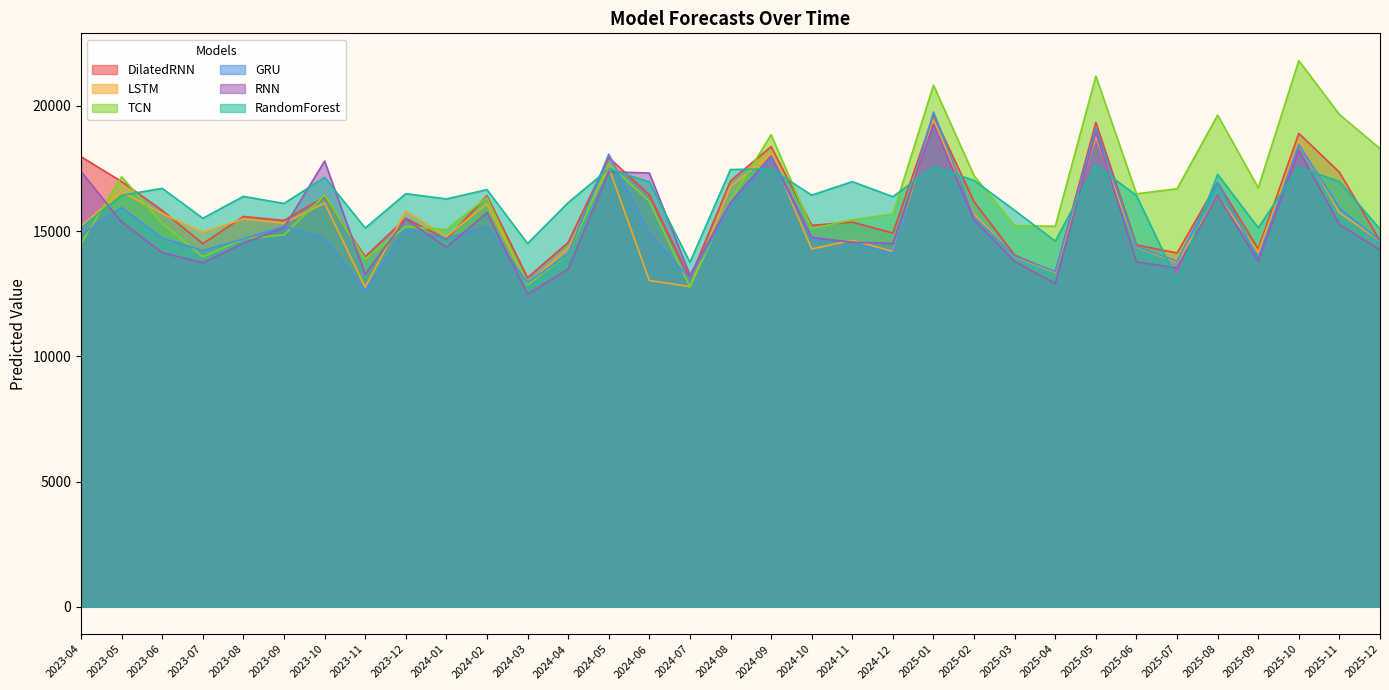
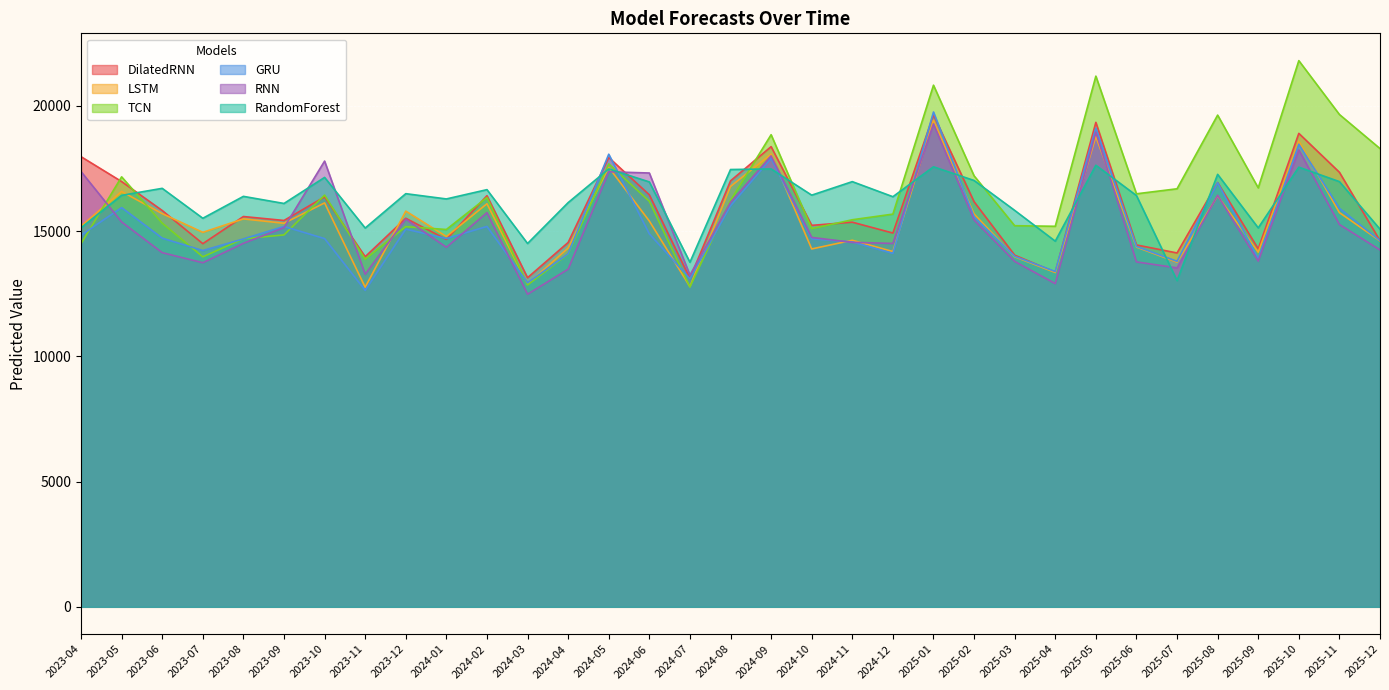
LSTM, 2024-06: 13000 -> 15400
